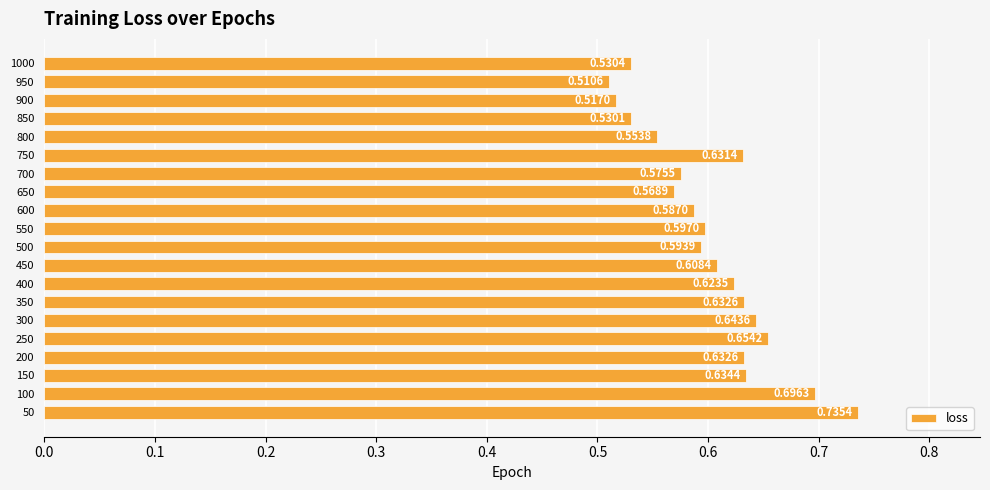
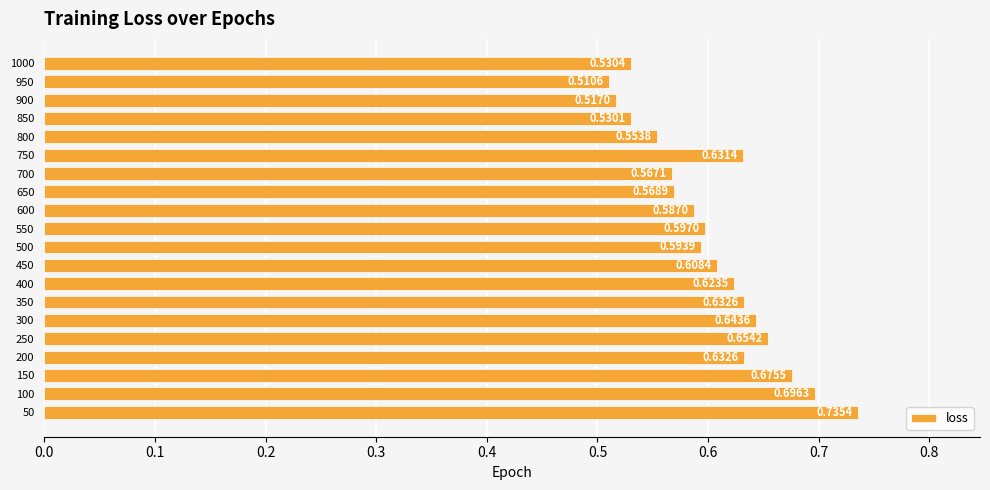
700: 0.5755 -> 0.5671
150: 0.6344 -> 0.6755
